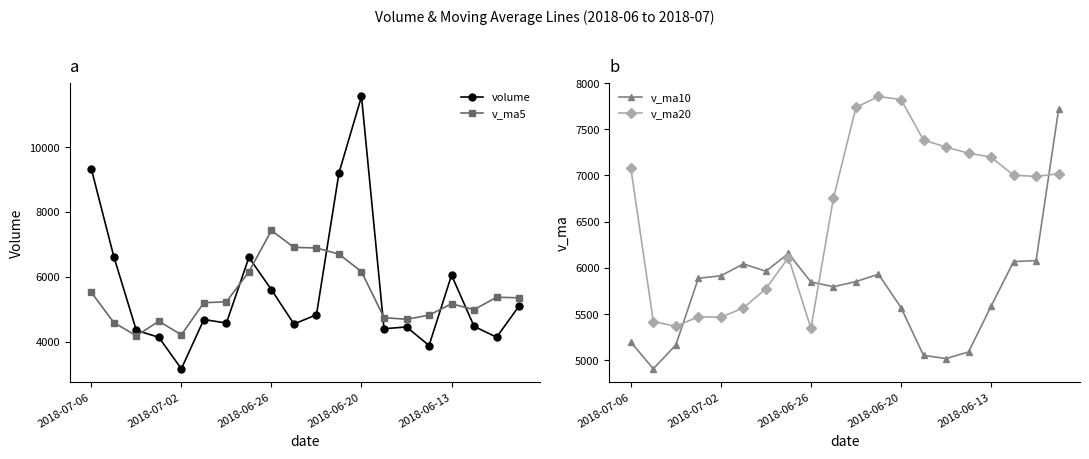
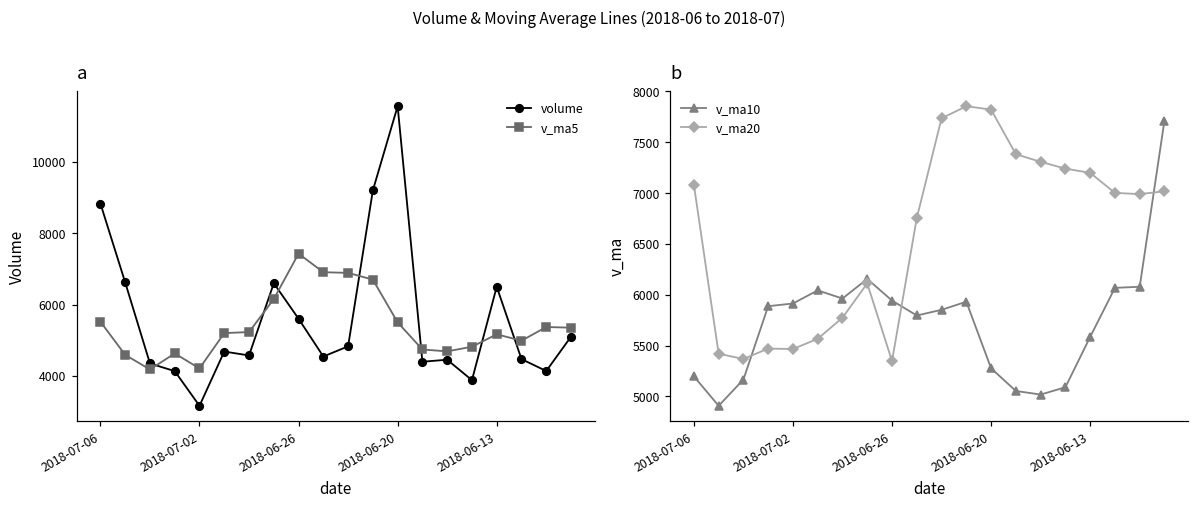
a, volume, 2018-07-06: 9300 -> 8800
a, v_ma5, 2018-06-20: 6200 -> 5500
a, volume, 2018-06-13: 6000 -> 6500
b, v_ma10, 2018-06-26: 5800 -> 5900
b, v_ma10, 2018-06-20: 5600 -> 5300
